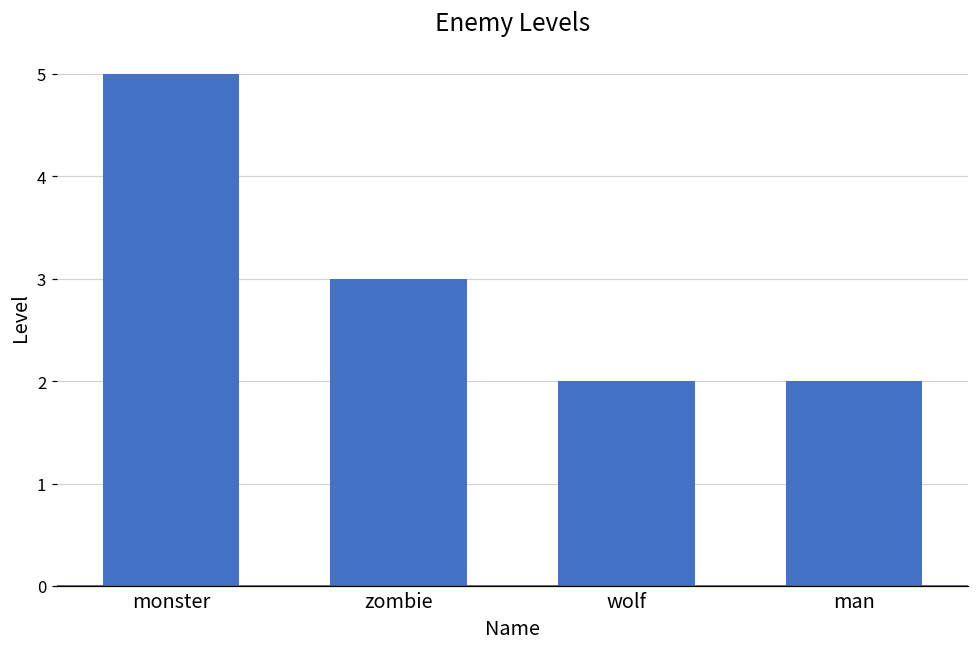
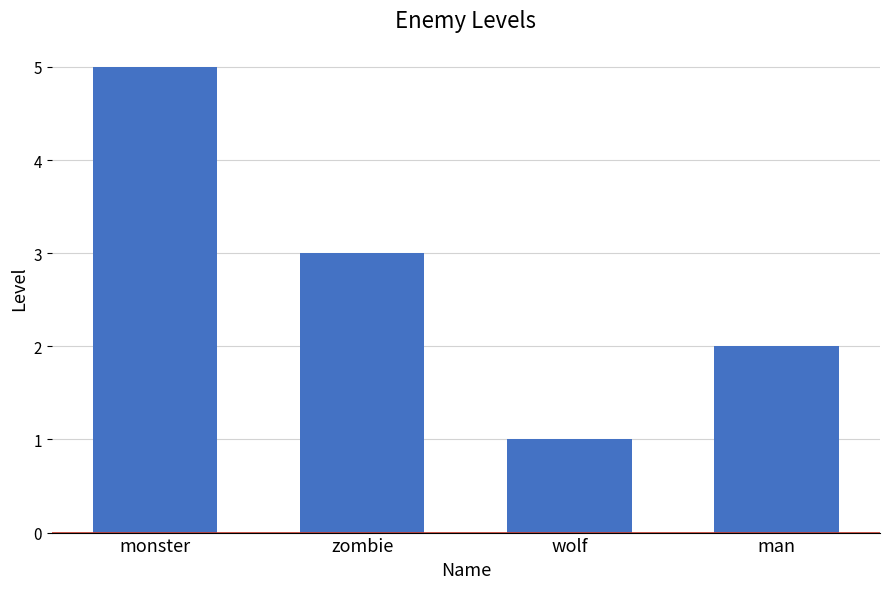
wolf: 2 -> 1
